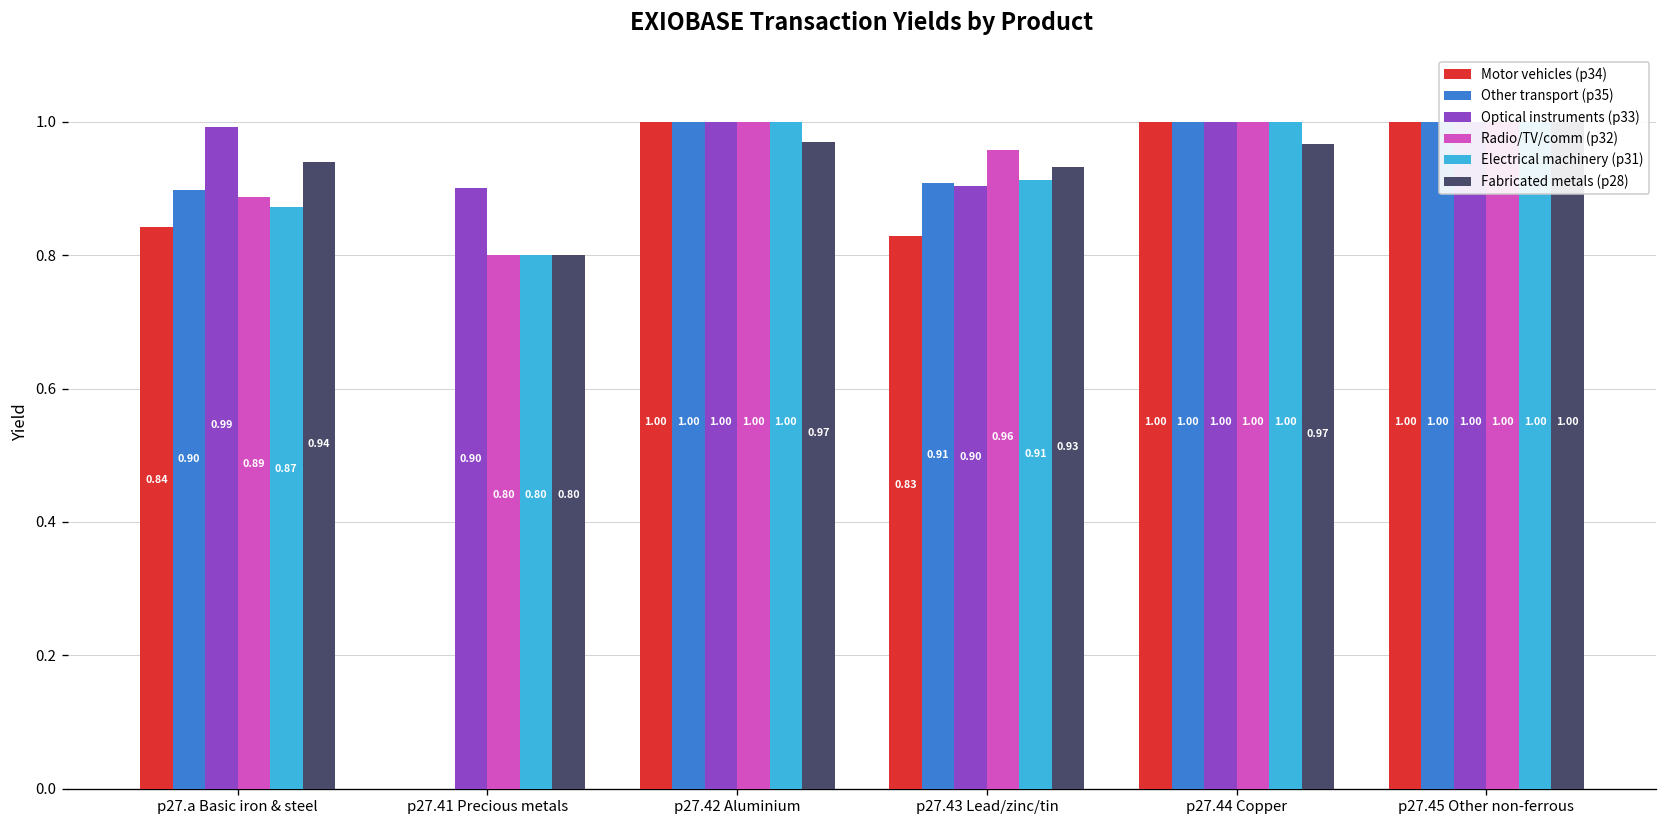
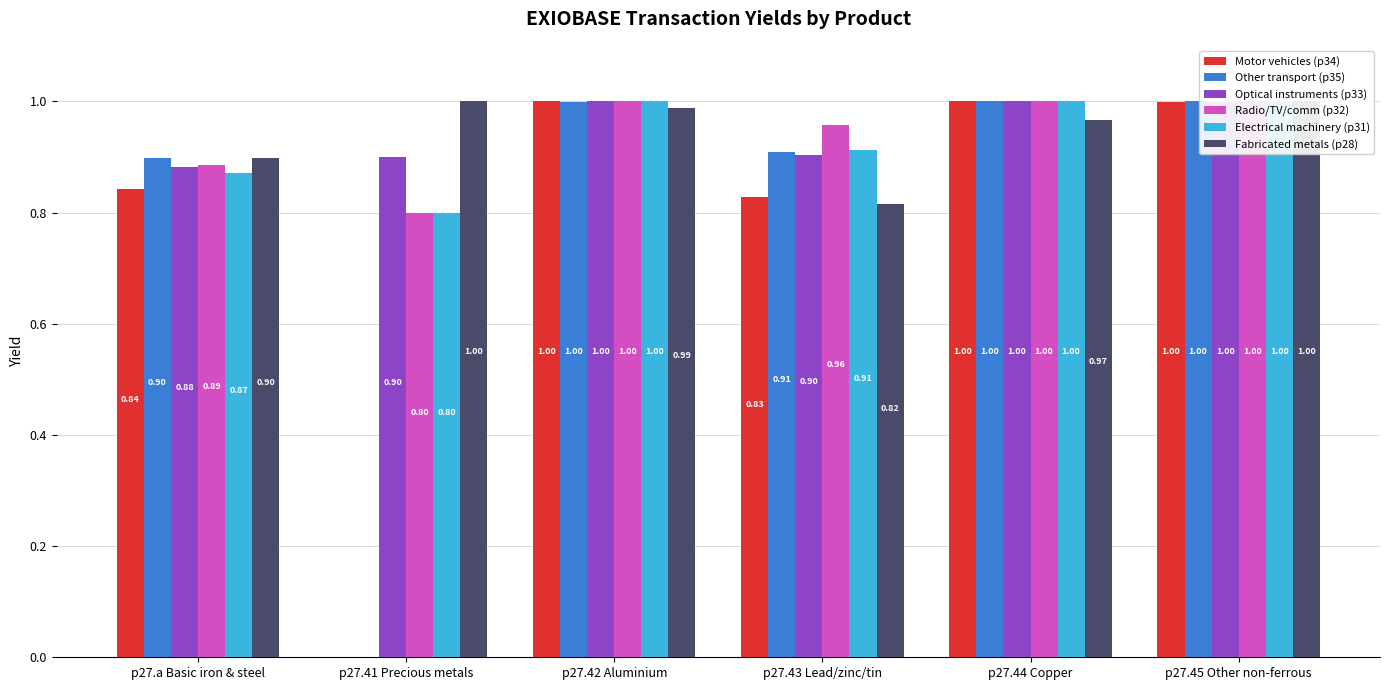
Optical instruments (p33), p27.a Basic iron & steel: 0.99 -> 0.88
Fabricated metals (p28), p27.a Basic iron & steel: 0.94 -> 0.90
Fabricated metals (p28), p27.41 Precious metals: 0.80 -> 1.00
Fabricated metals (p28), p27.42 Aluminium: 0.97 -> 0.99
Fabricated metals (p28), p27.43 Lead/zinc/tin: 0.93 -> 0.82
